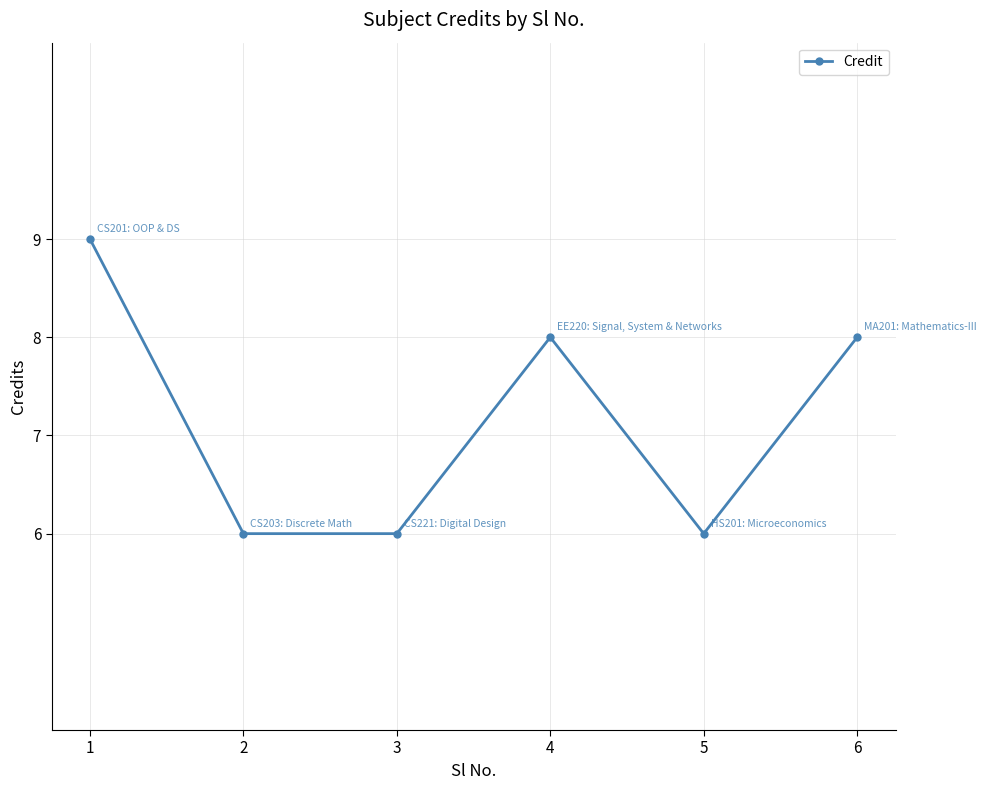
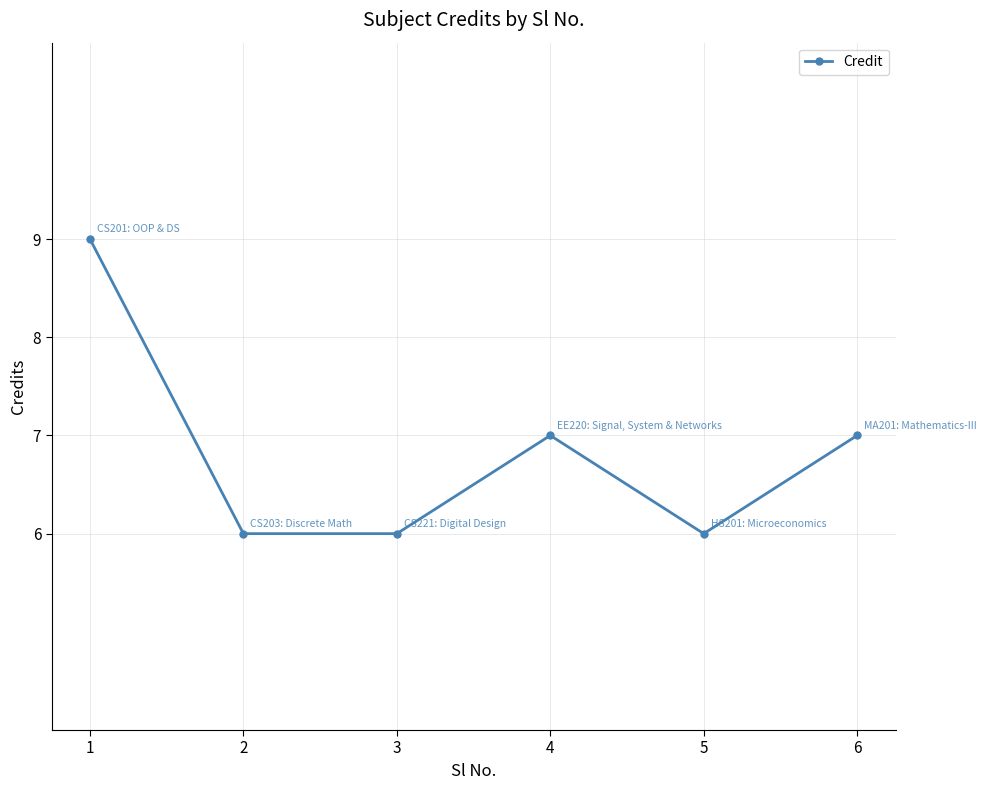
4: 8 -> 7
6: 8 -> 7
